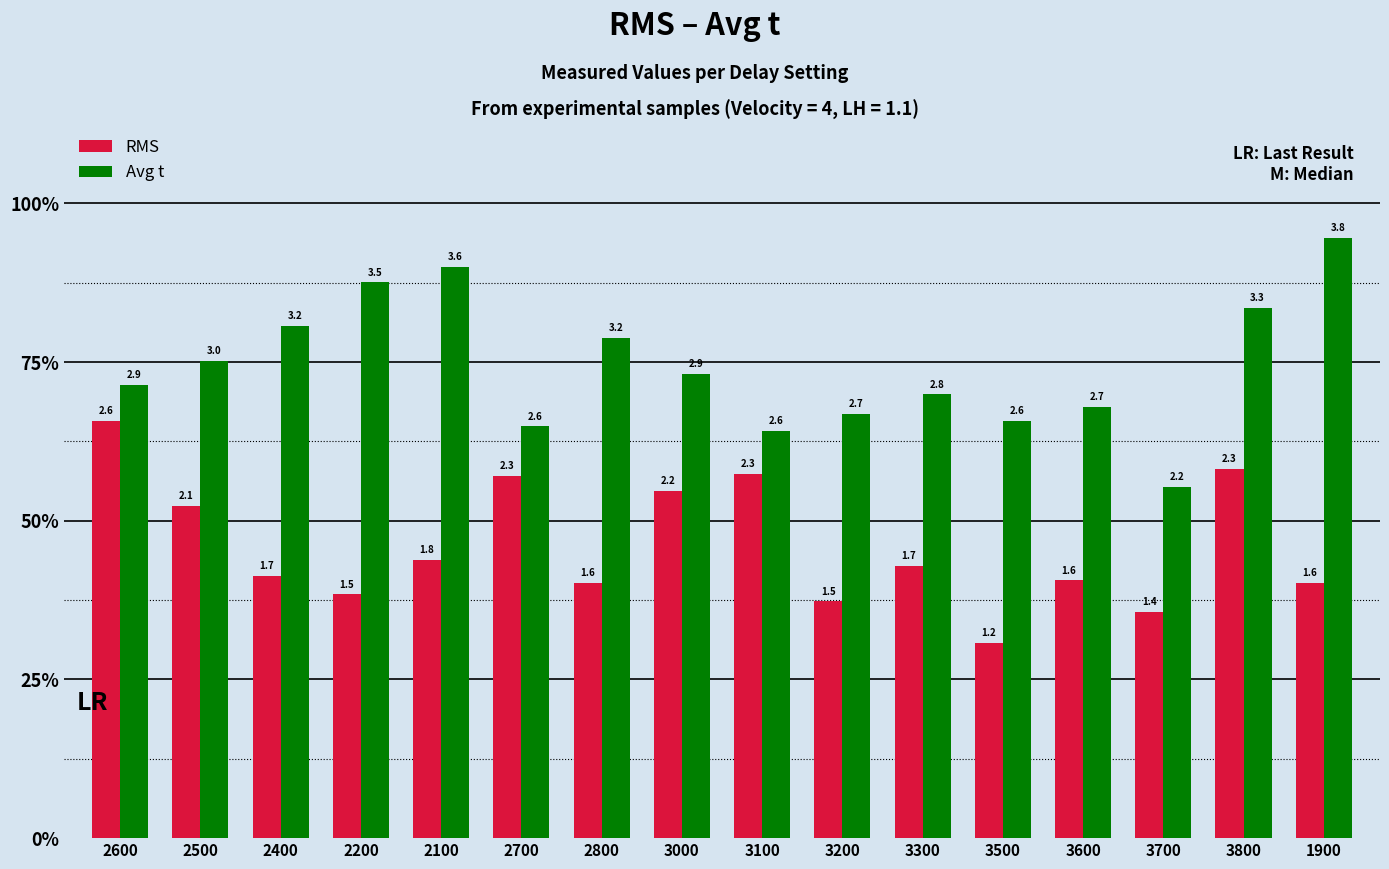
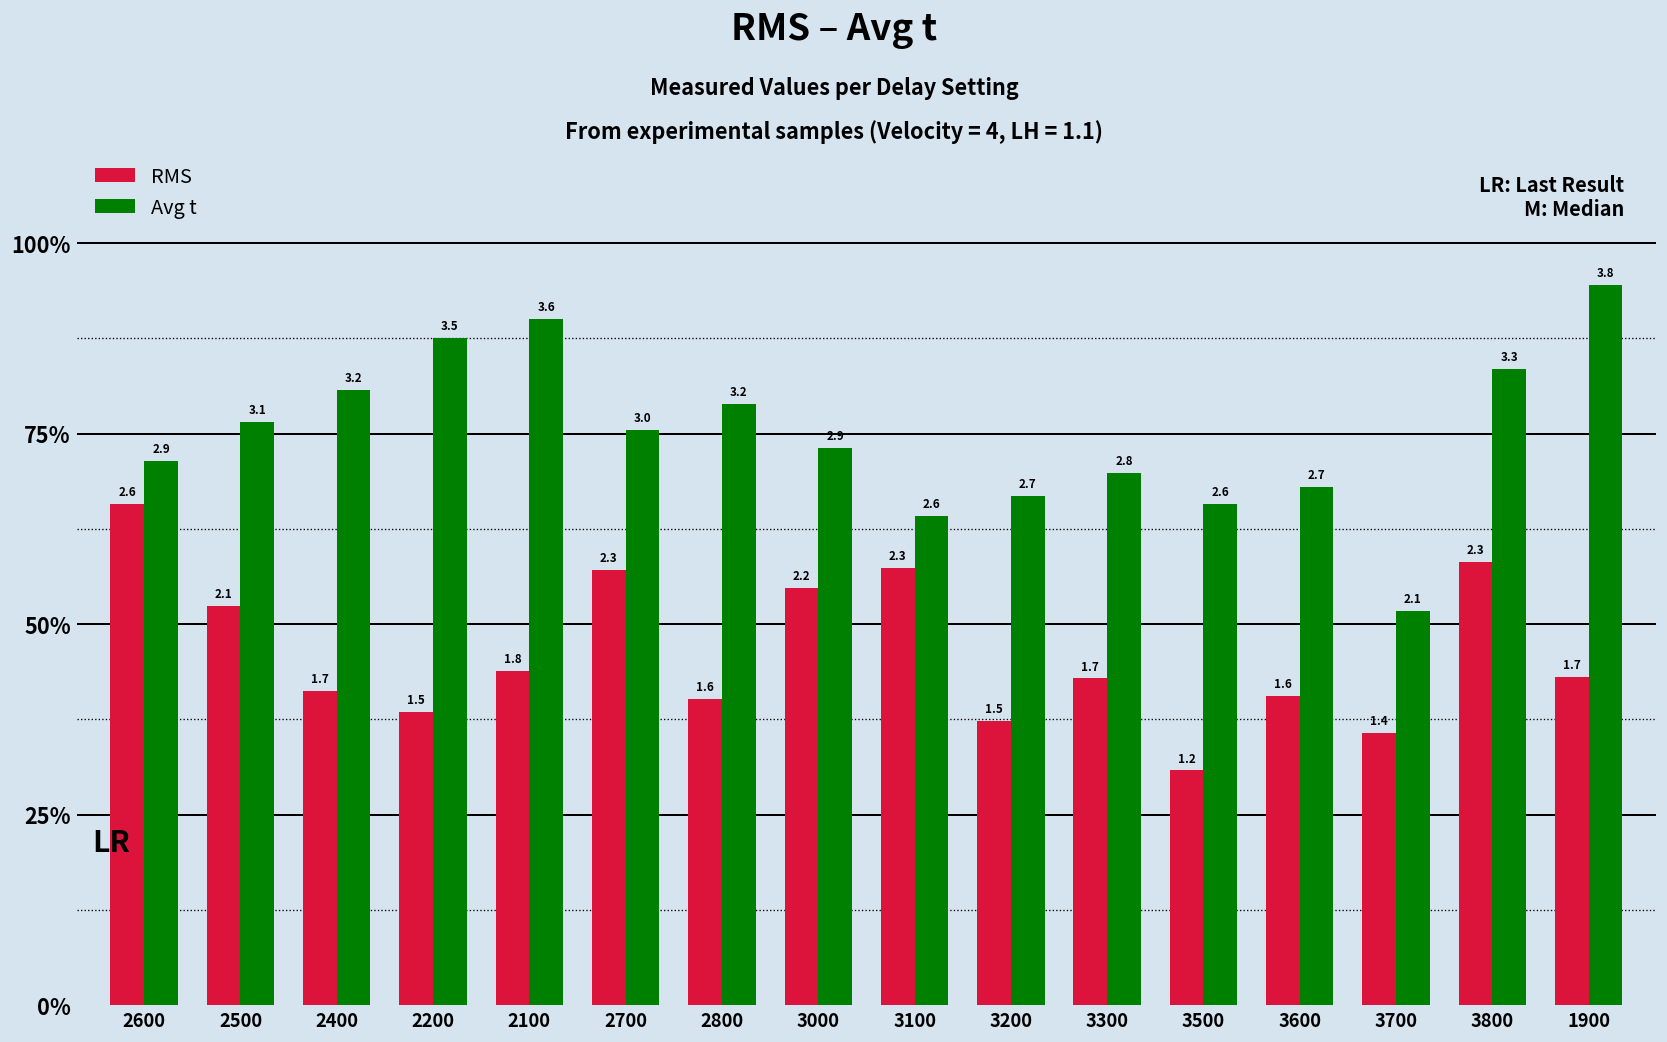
Avg t, 2500: 3.0 -> 3.1
Avg t, 2700: 2.6 -> 3.0
Avg t, 3700: 2.2 -> 2.1
RMS, 1900: 1.6 -> 1.7
